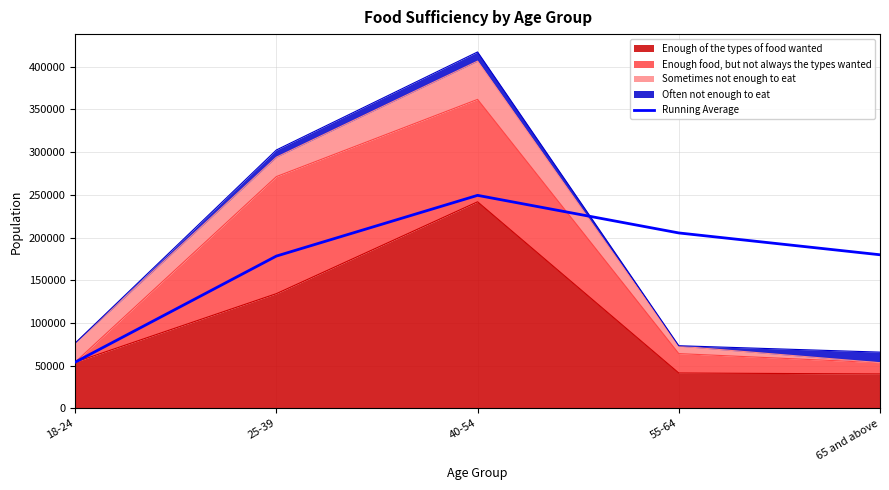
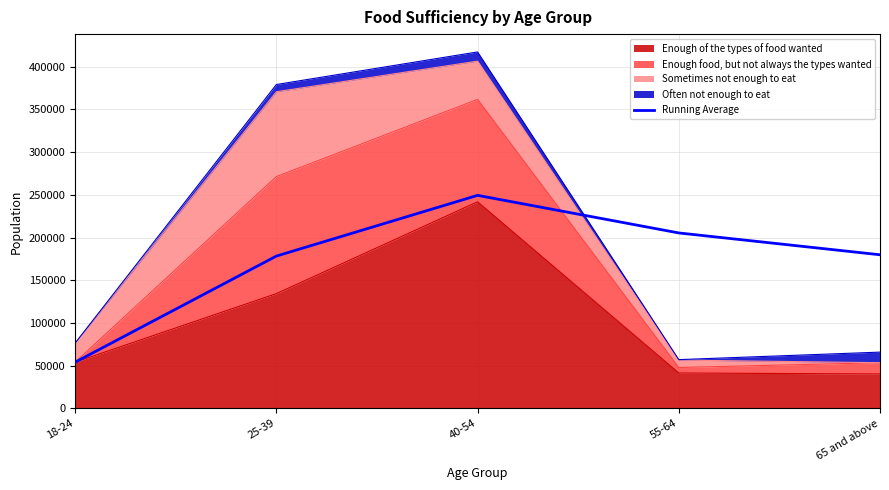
Sometimes not enough to eat, 25-39: 20000 -> 100000
Enough food, but not always the types wanted, 55-64: 20000 -> 10000
